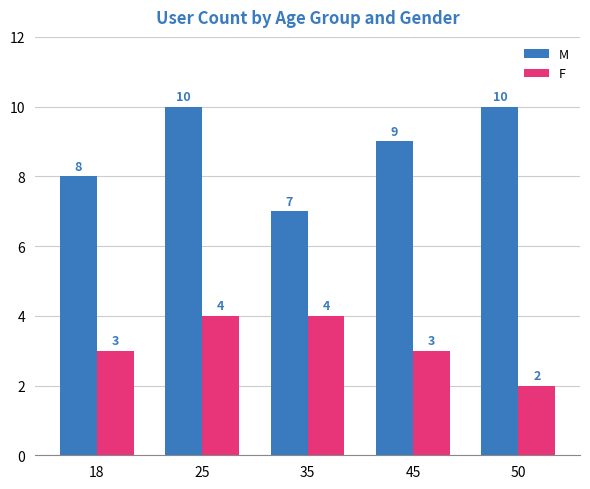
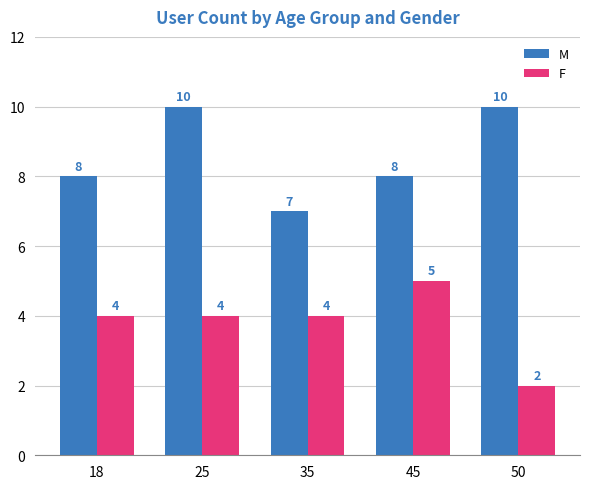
F, 18: 3 -> 4
M, 45: 9 -> 8
F, 45: 3 -> 5
